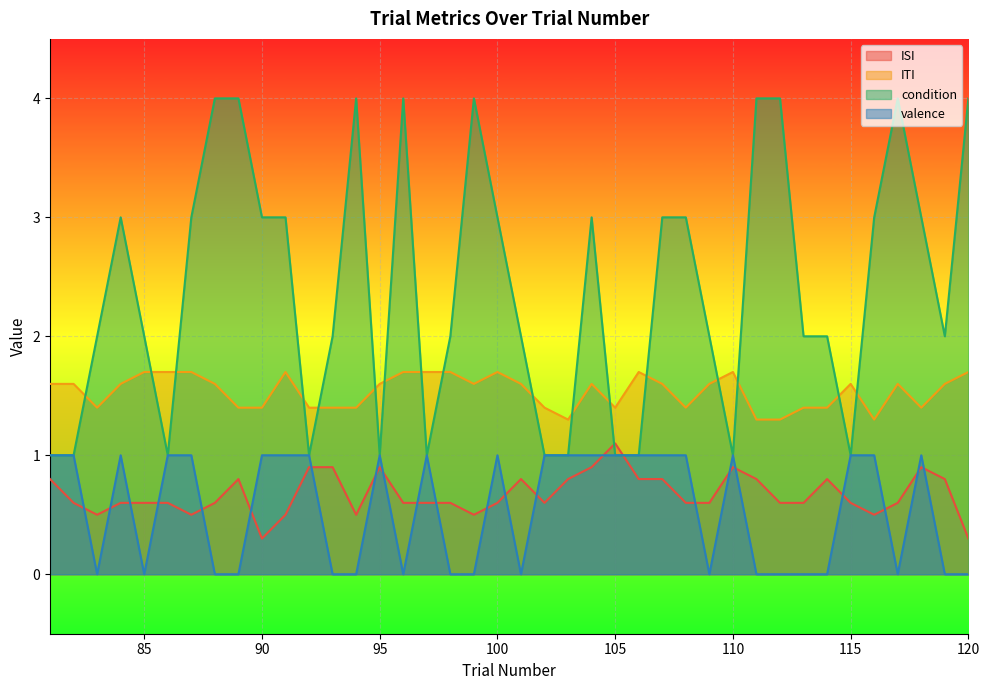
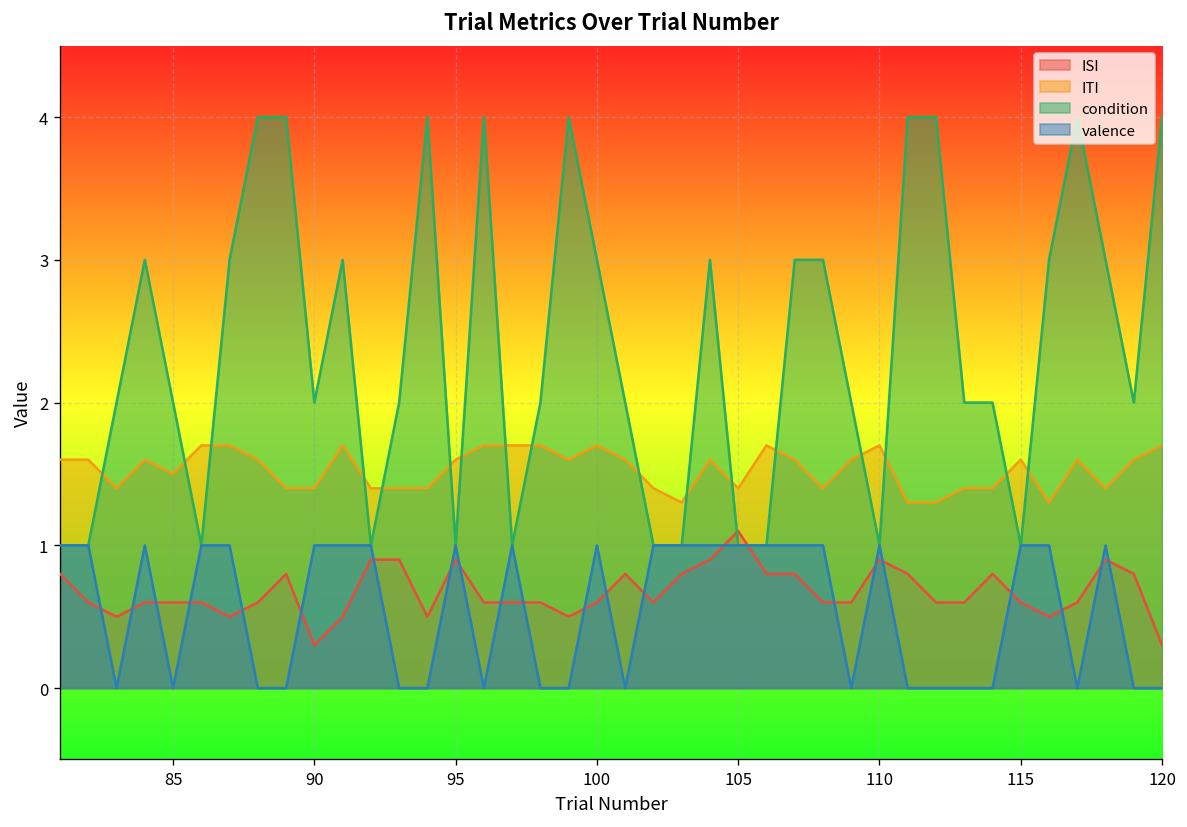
ITI, 85: 1.7 -> 1.5
condition, 90: 3 -> 2
